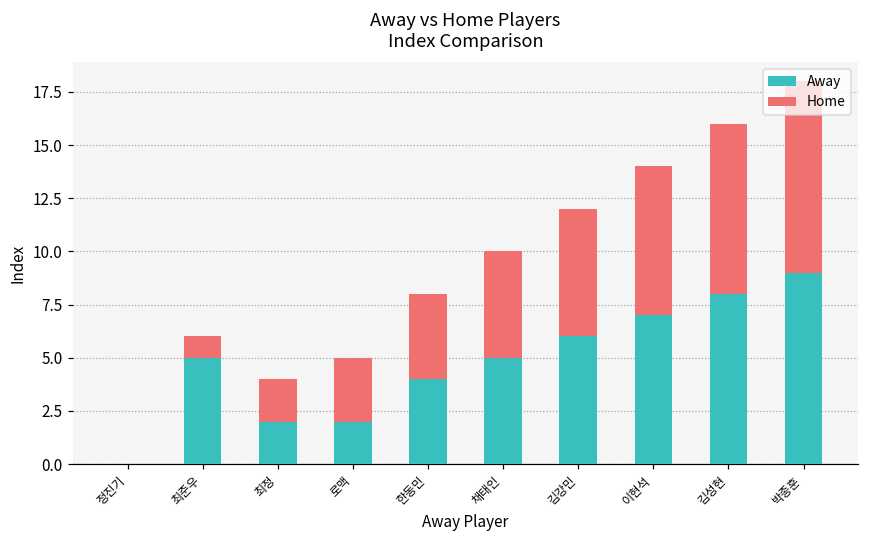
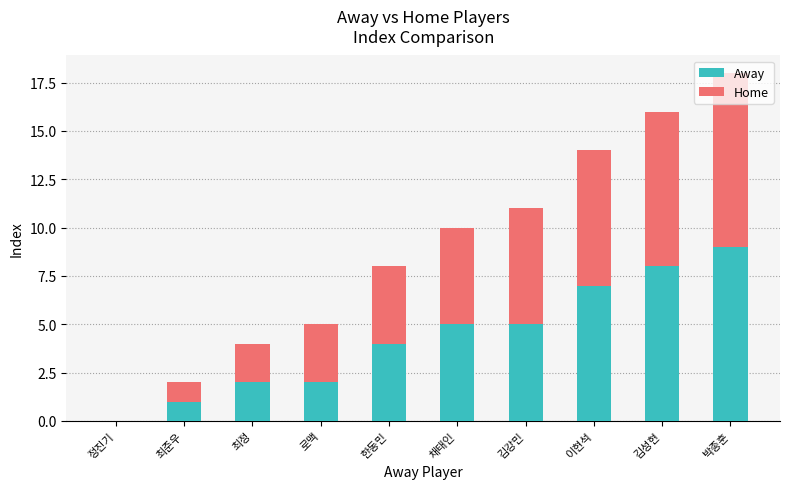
Away, 최준우: 5 -> 1
Away, 김강민: 6 -> 5
